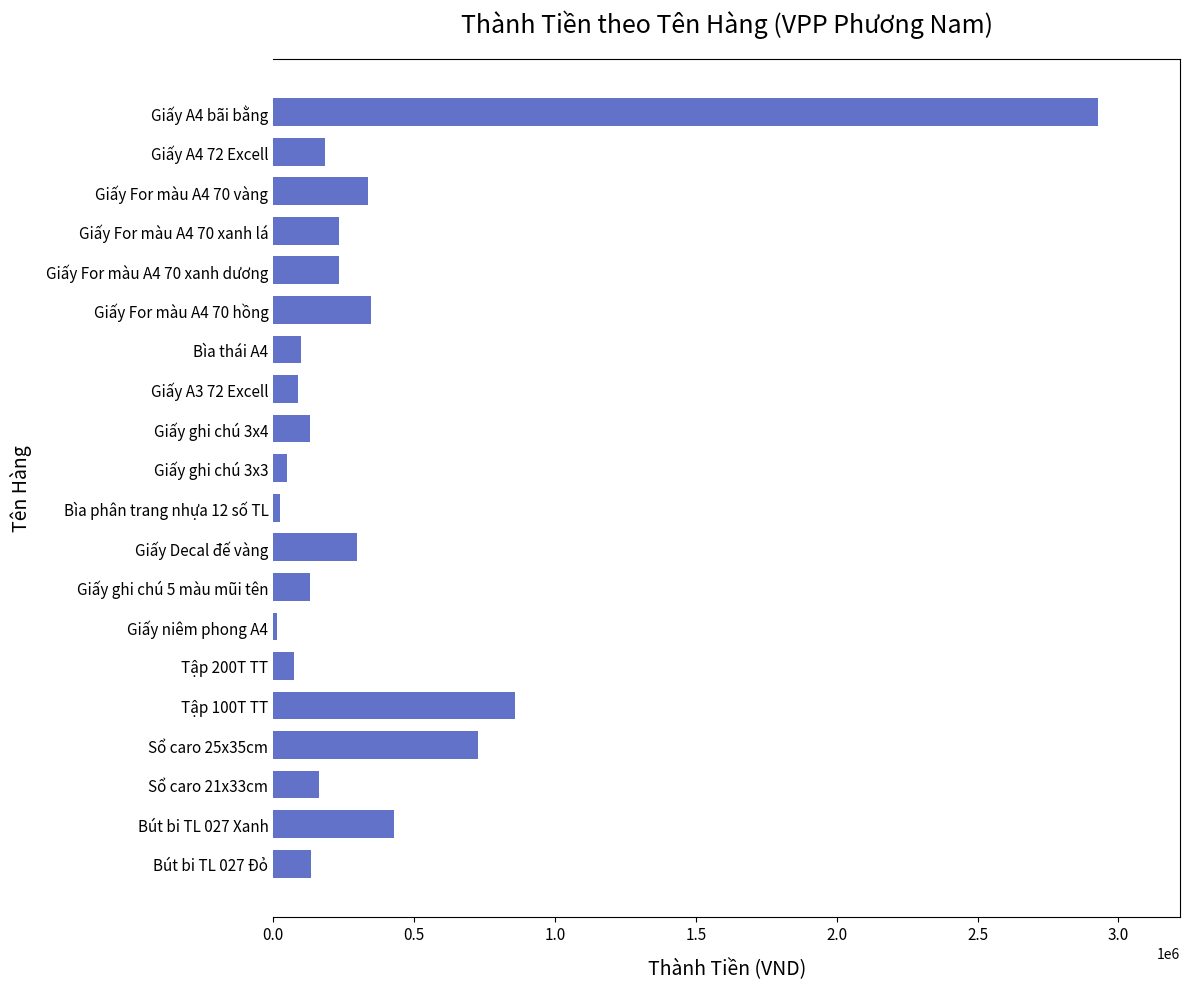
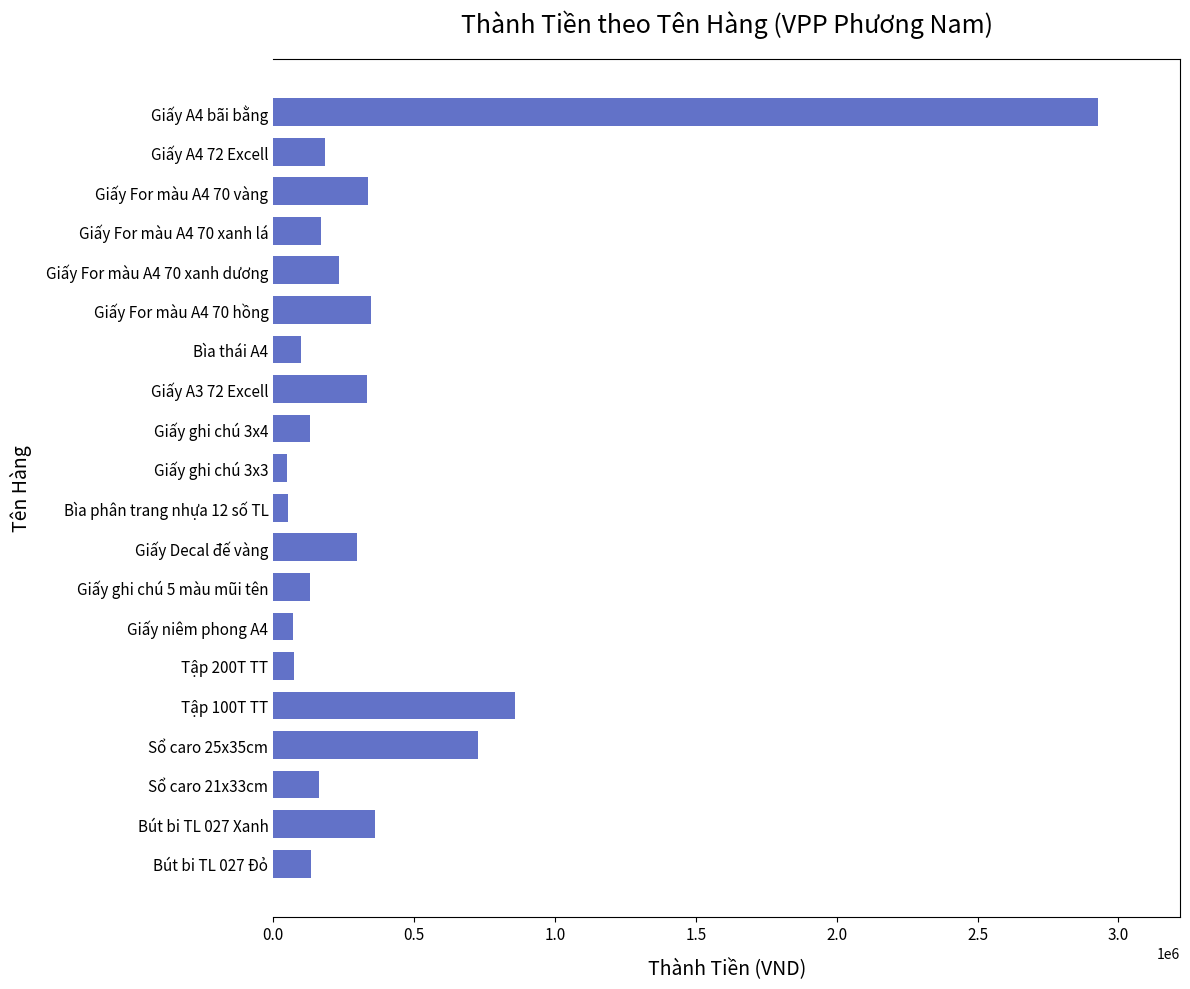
Giấy For màu A4 70 xanh lá: 230000 -> 170000
Giấy A3 72 Excell: 90000 -> 330000
Bìa phân trang nhựa 12 số TL: 20000 -> 50000
Giấy niêm phong A4: 10000 -> 70000
Bút bi TL 027 Xanh: 430000 -> 360000
